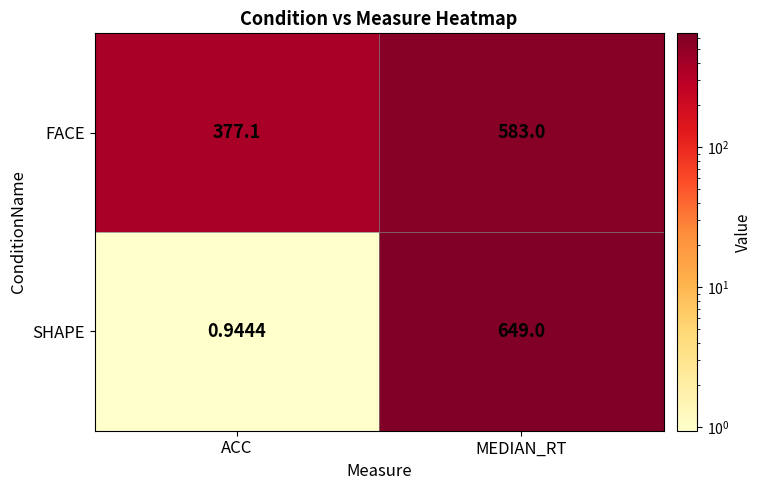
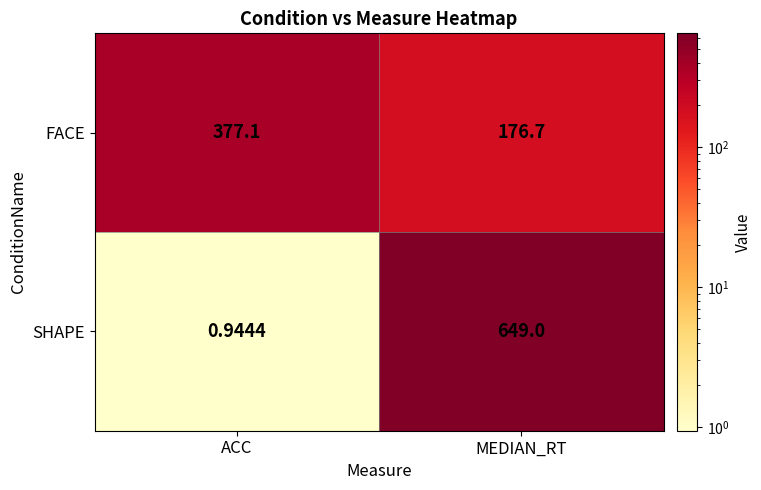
FACE, MEDIAN_RT: 583.0 -> 176.7
